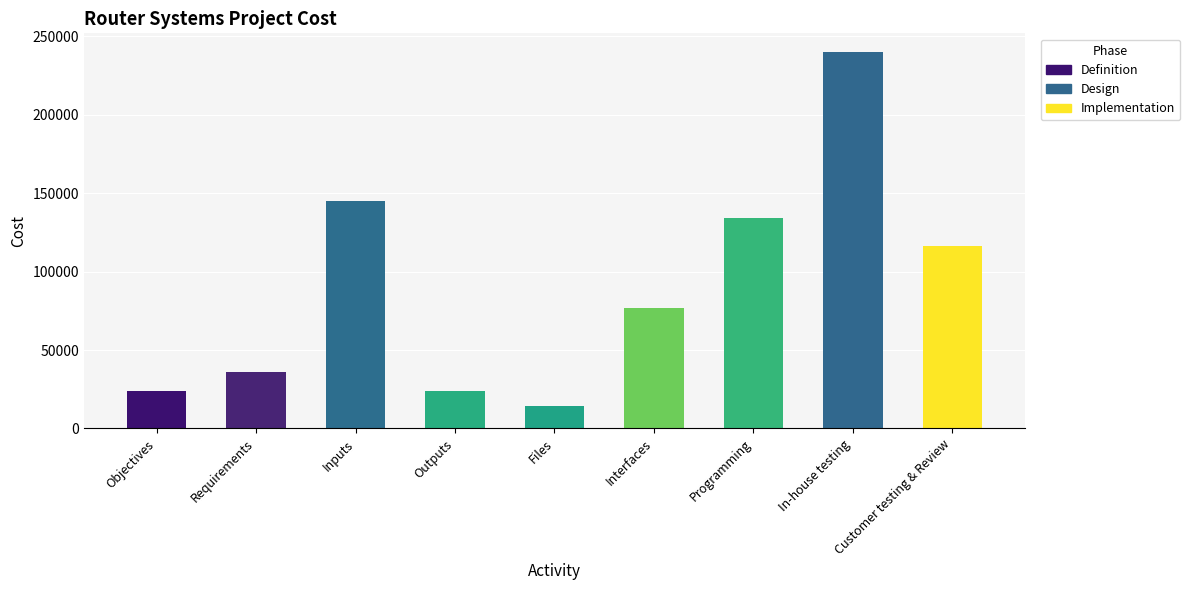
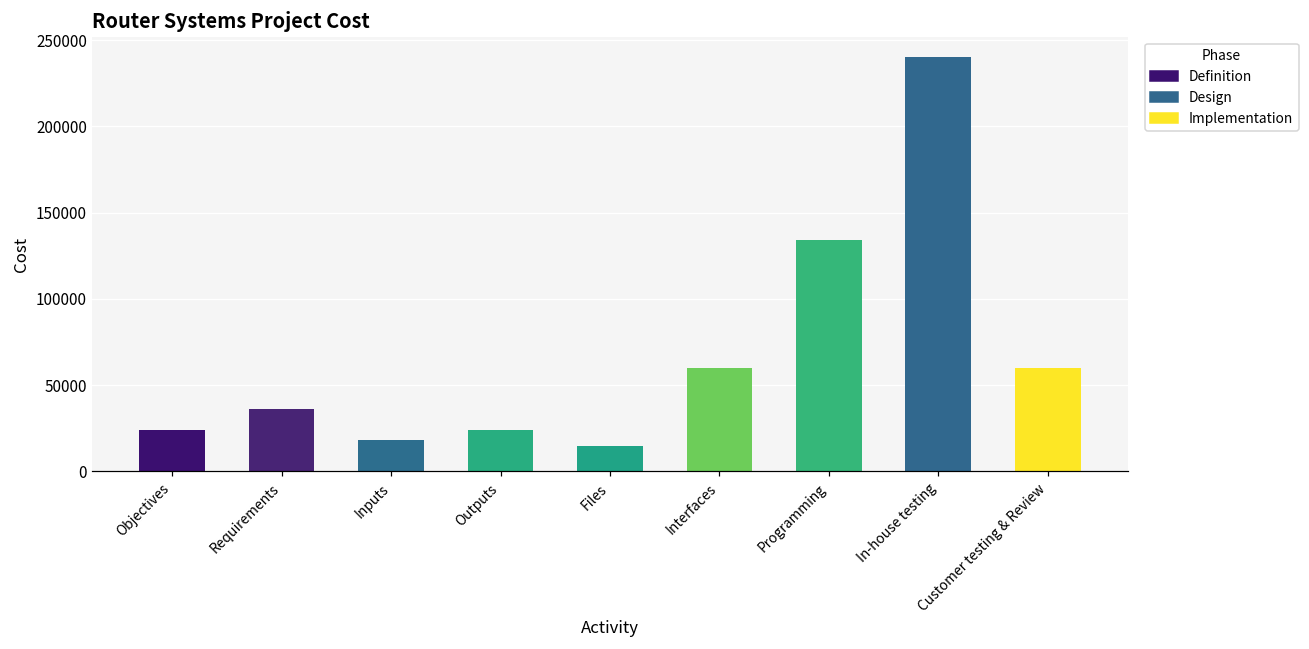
Inputs: 145000 -> 18000
Interfaces: 77000 -> 60000
Customer testing & Review: 116000 -> 60000
